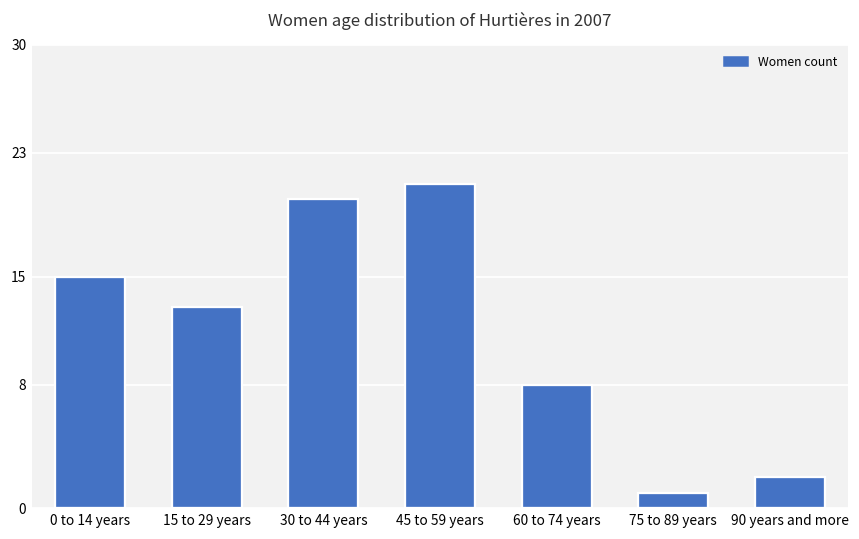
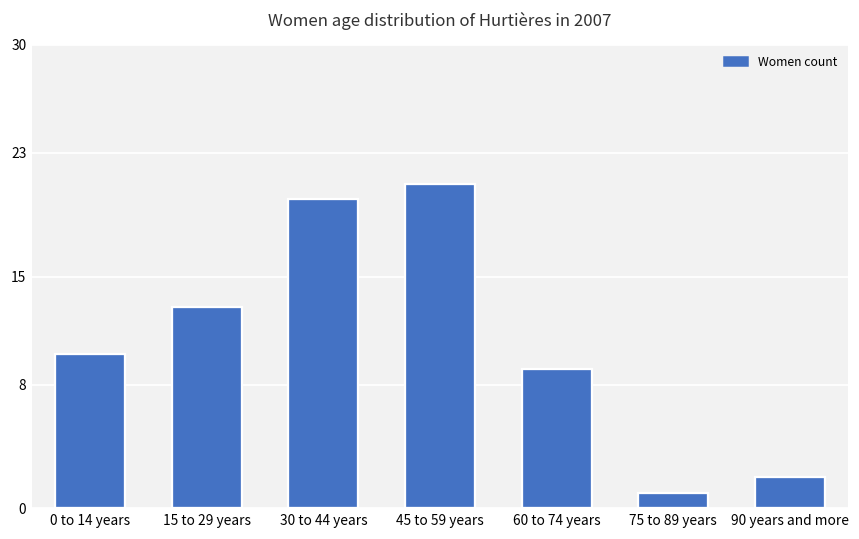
0 to 14 years: 15 -> 10
60 to 74 years: 8 -> 9
